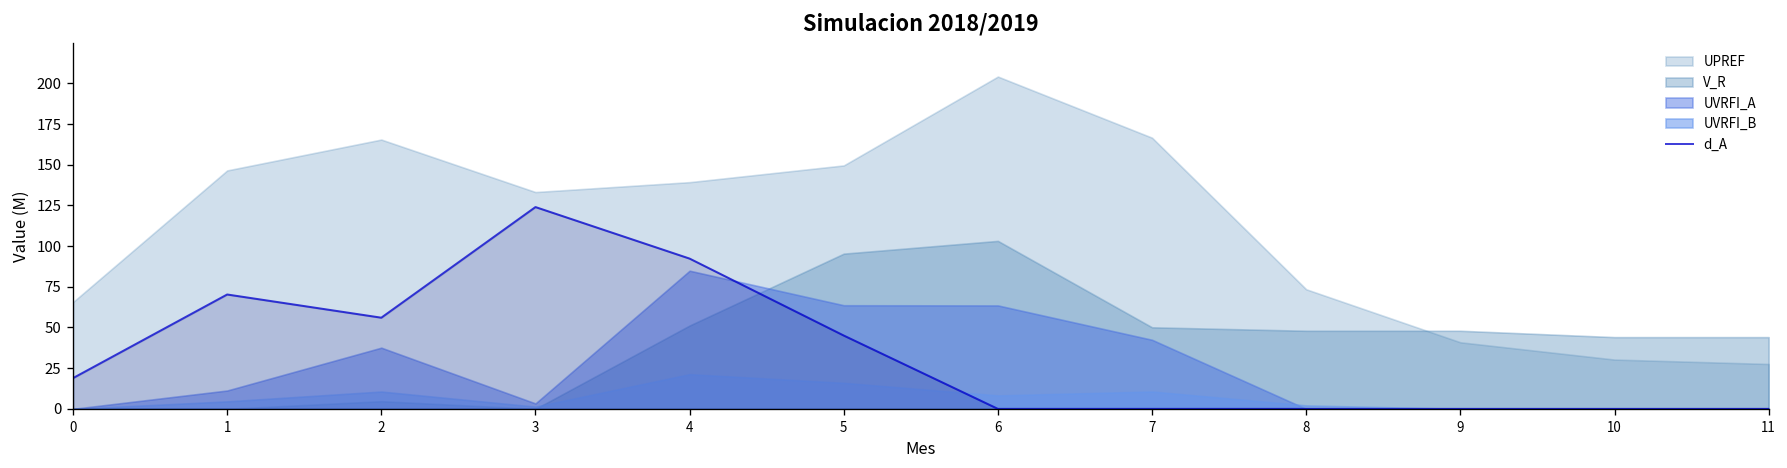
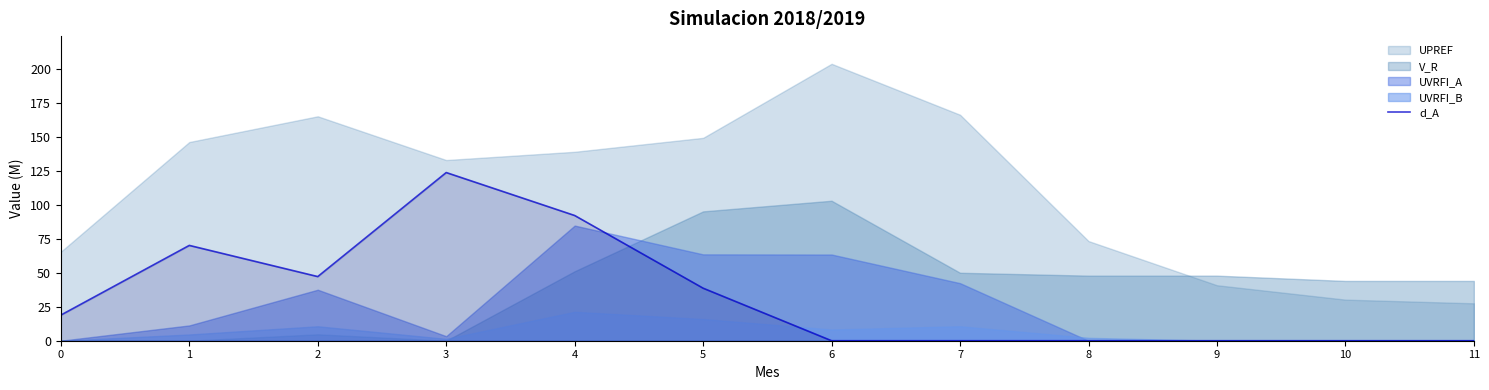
d_A, 2: 56 -> 47
d_A, 5: 45 -> 39
